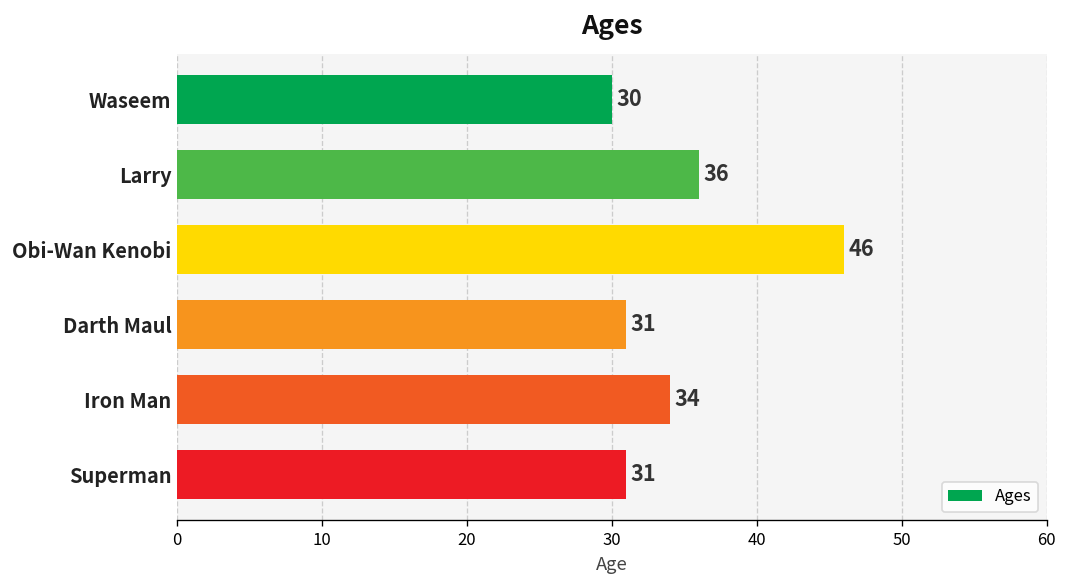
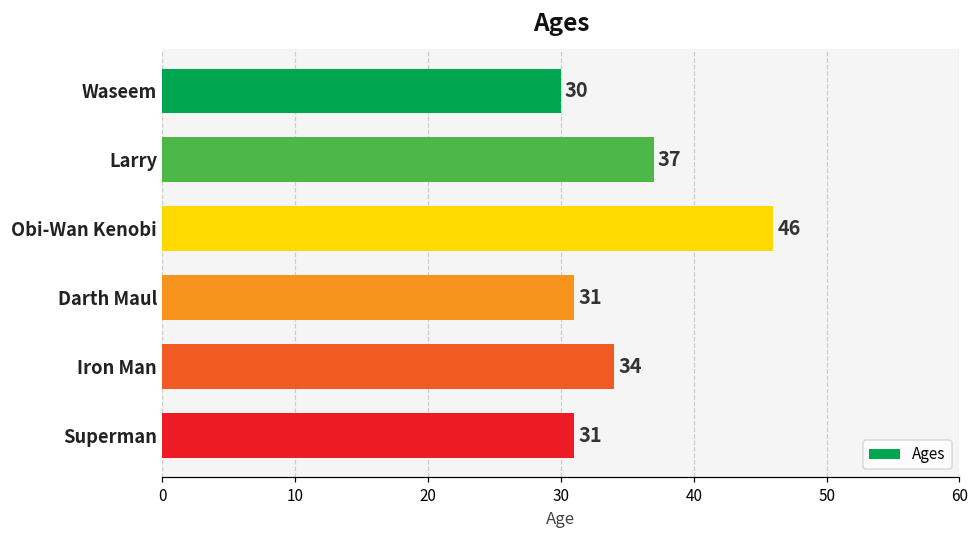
Larry: 36 -> 37
